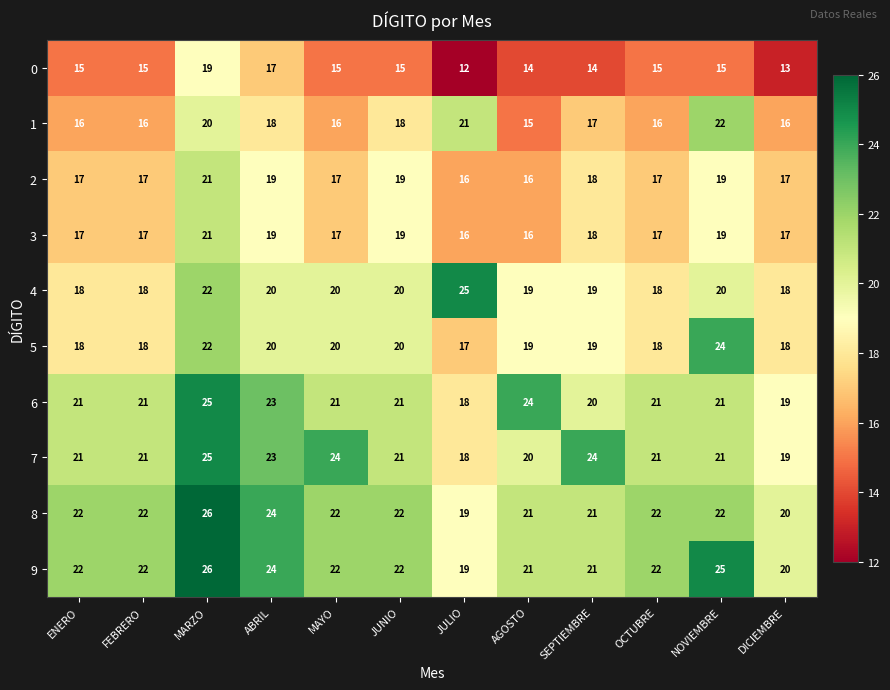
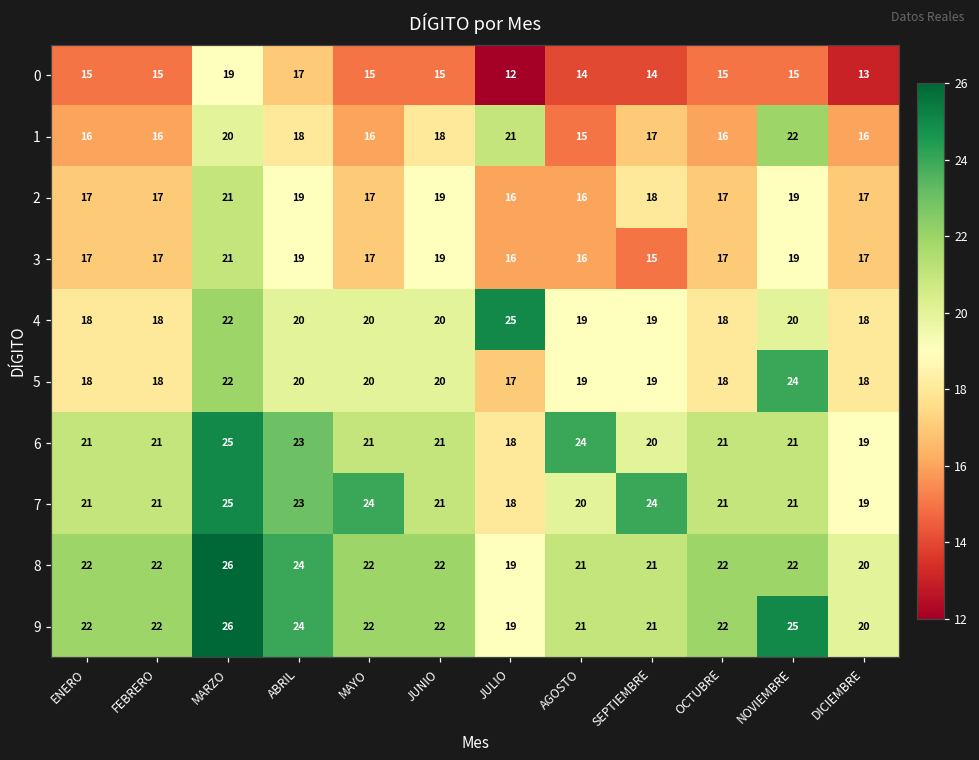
3, SEPTIEMBRE: 18 -> 15
